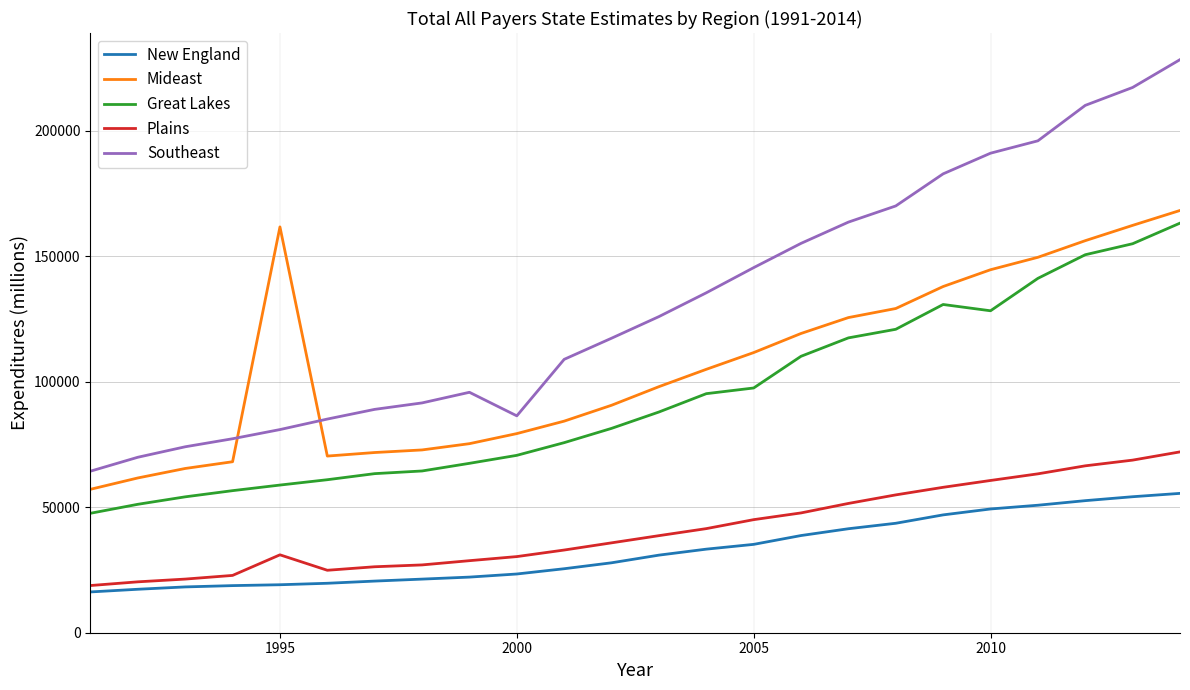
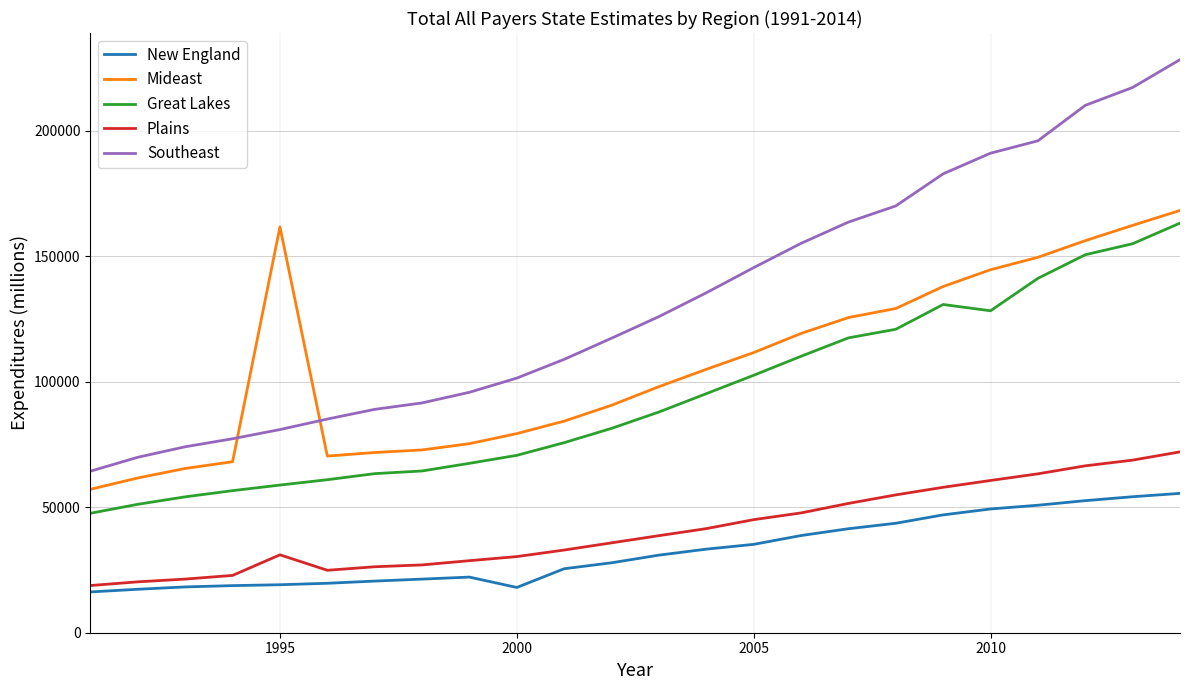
New England, 2000: 23000 -> 18000
Southeast, 2000: 86000 -> 101000
Great Lakes, 2005: 97000 -> 103000
